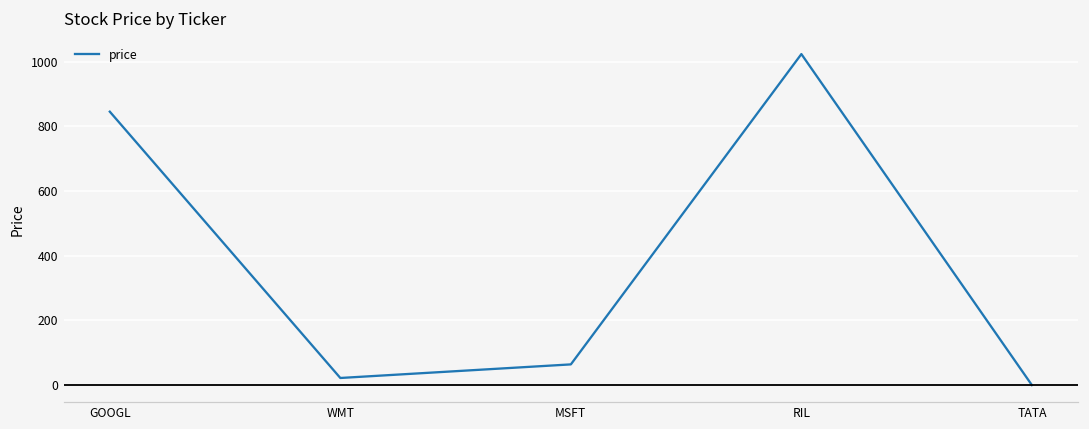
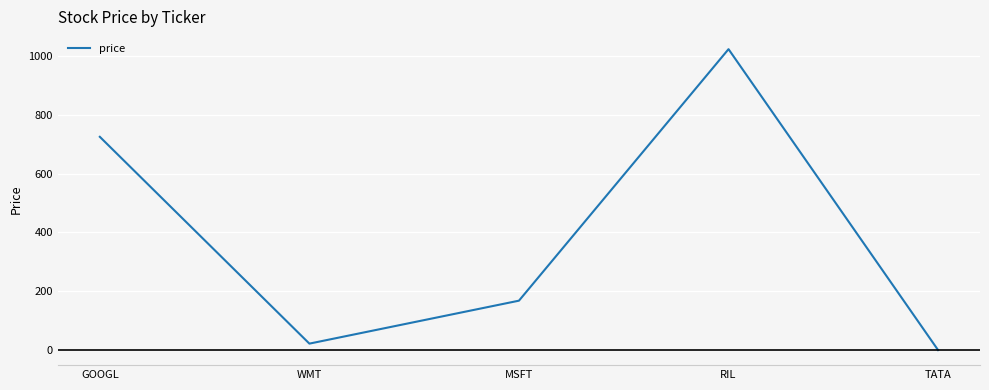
GOOGL: 850 -> 730
MSFT: 60 -> 170
